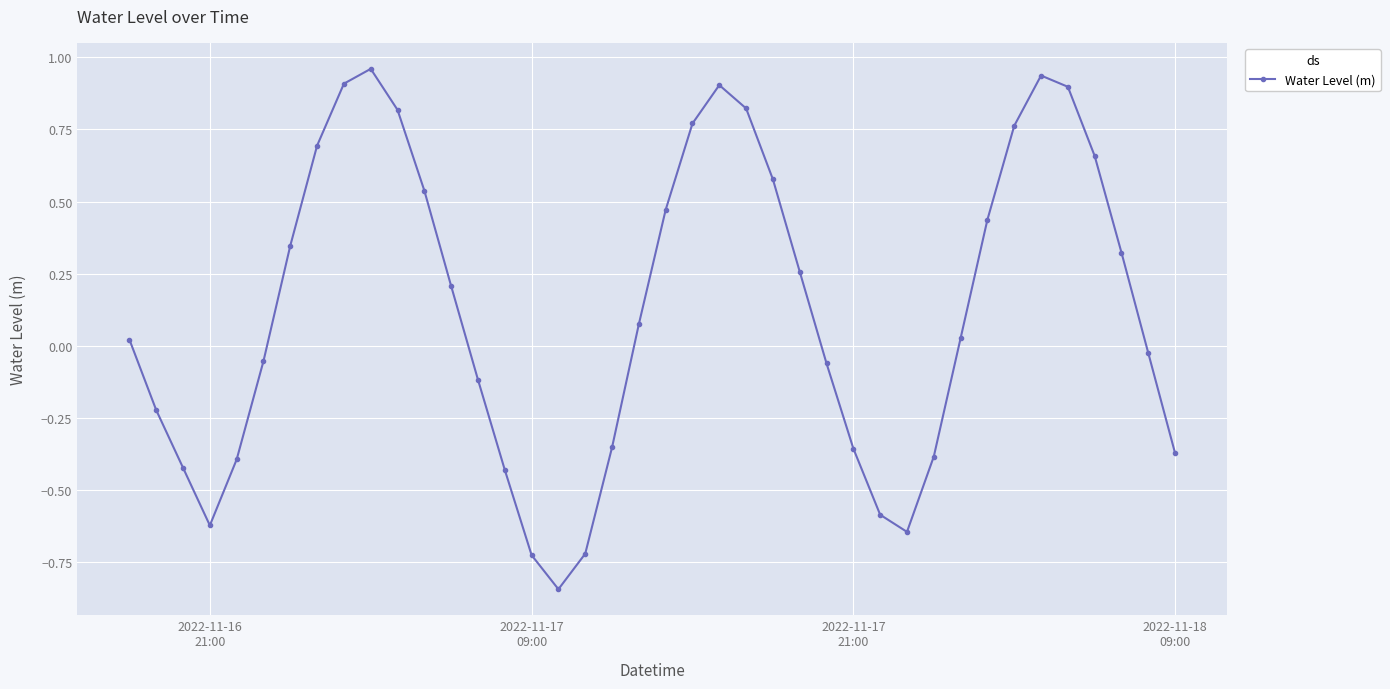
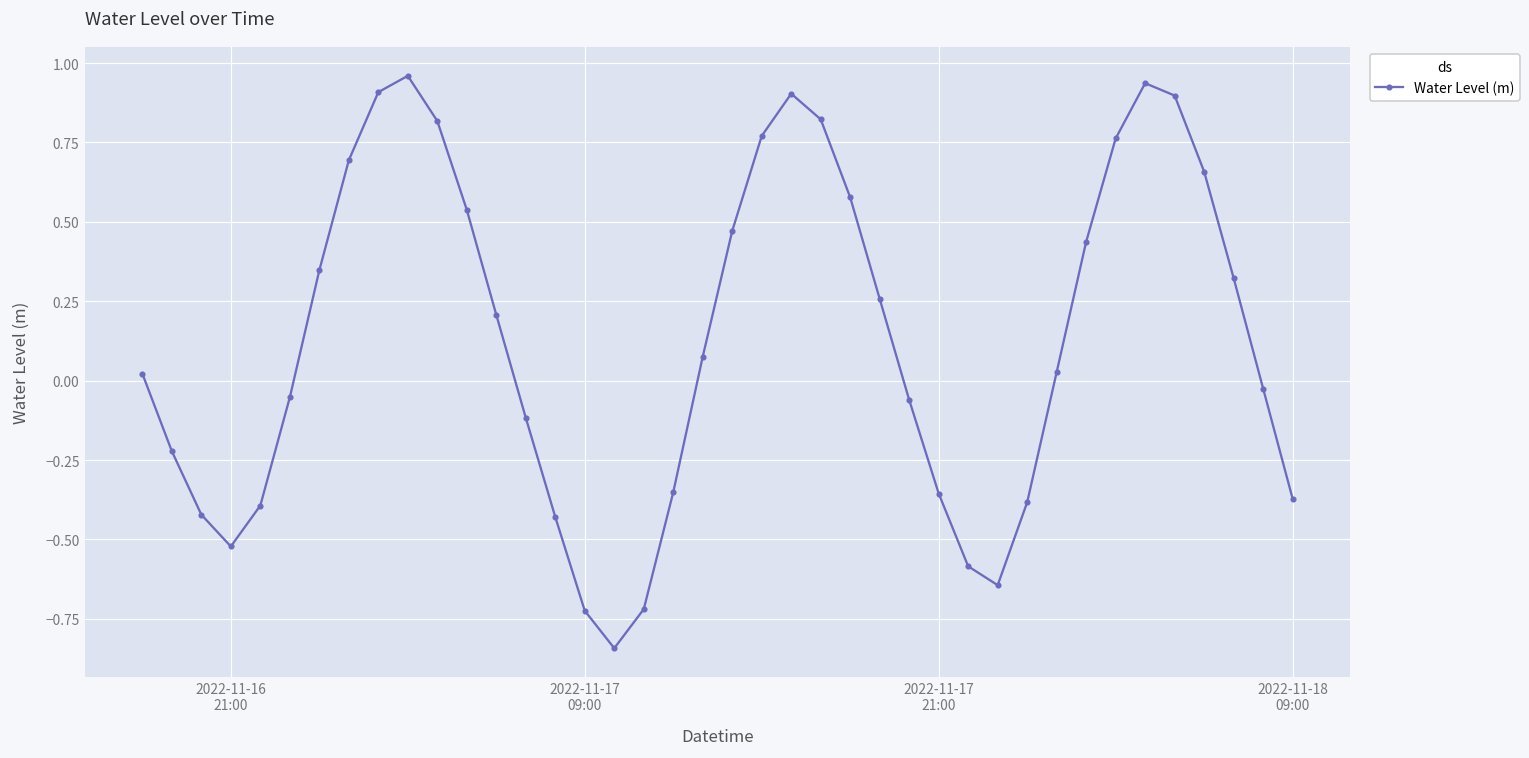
2022-11-16 21:00: -0.62 -> -0.52
